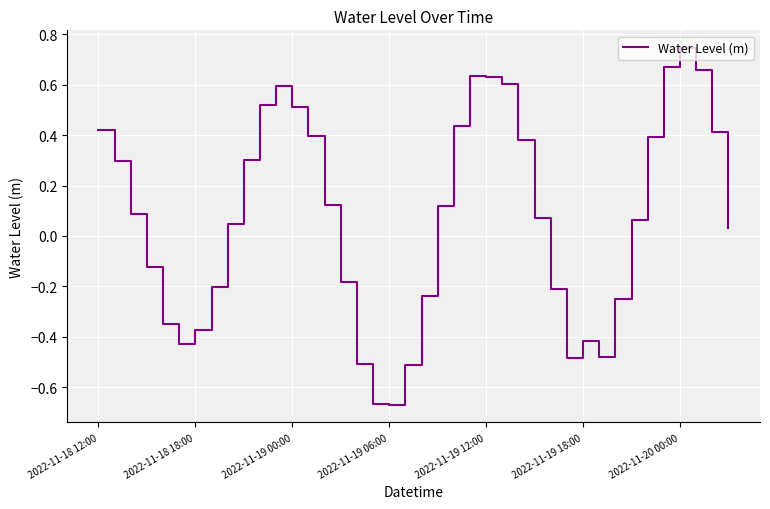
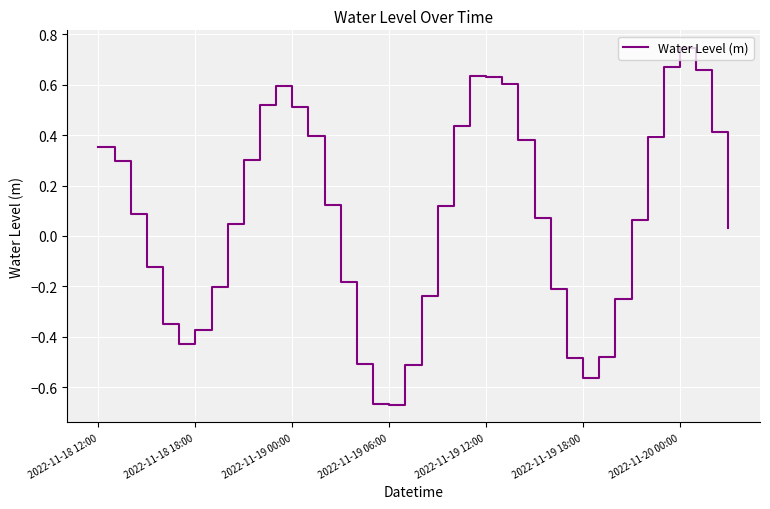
2022-11-18 12:00: 0.42 -> 0.35
2022-11-19 18:00: -0.42 -> -0.56
